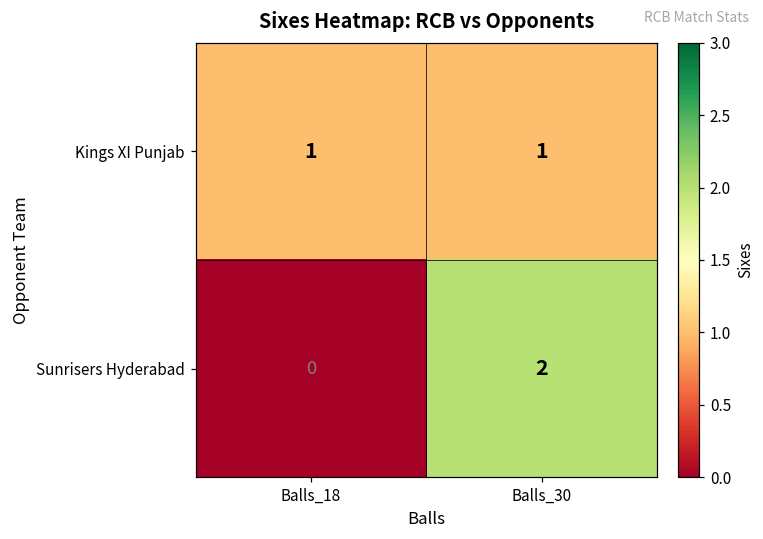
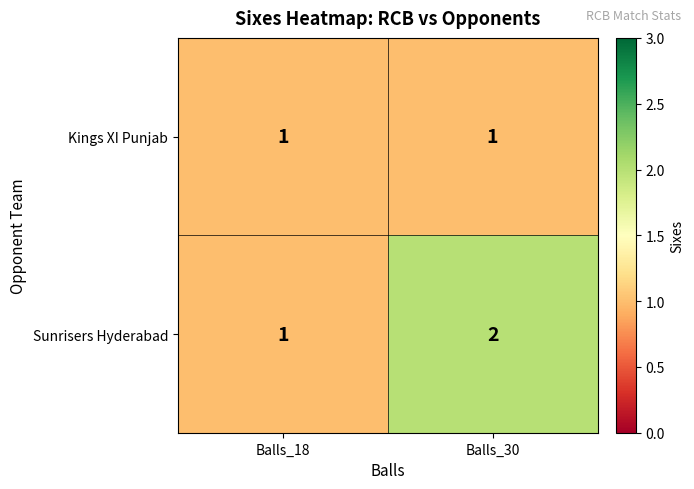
Sunrisers Hyderabad, Balls_18: 0 -> 1
